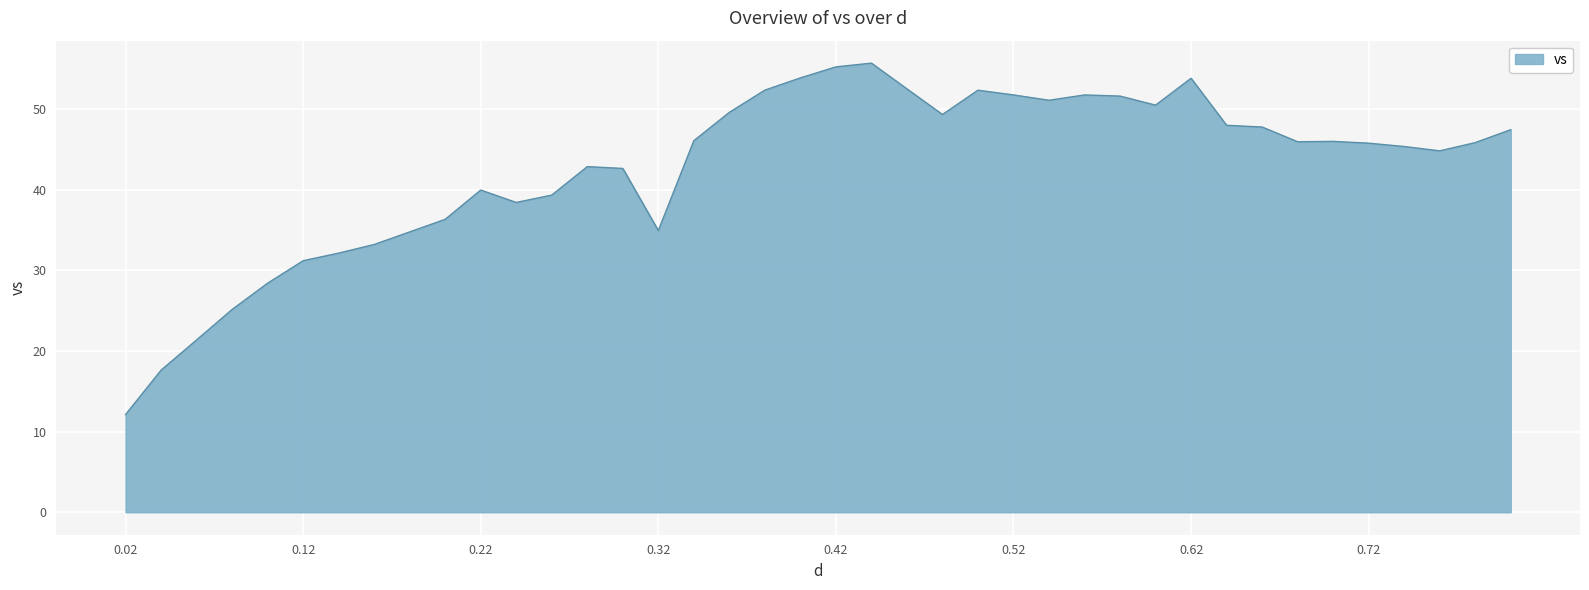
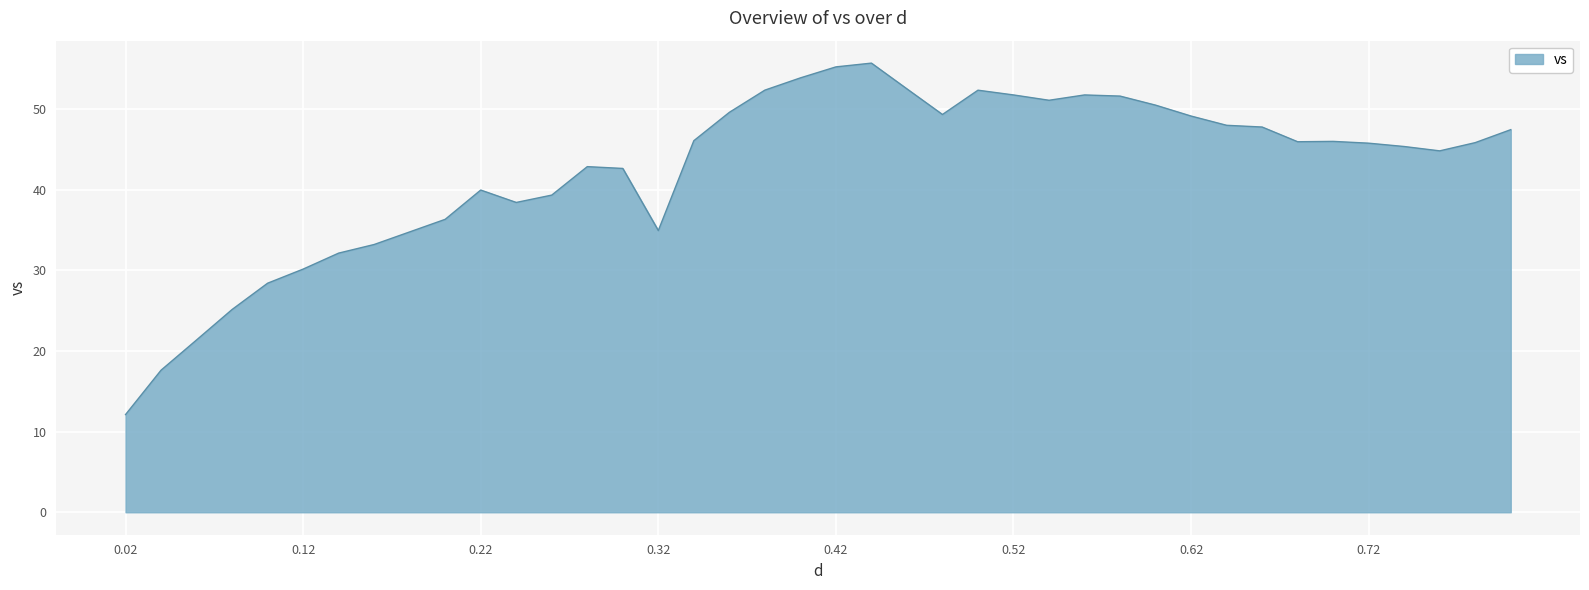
0.12: 31 -> 30
0.62: 54 -> 49
